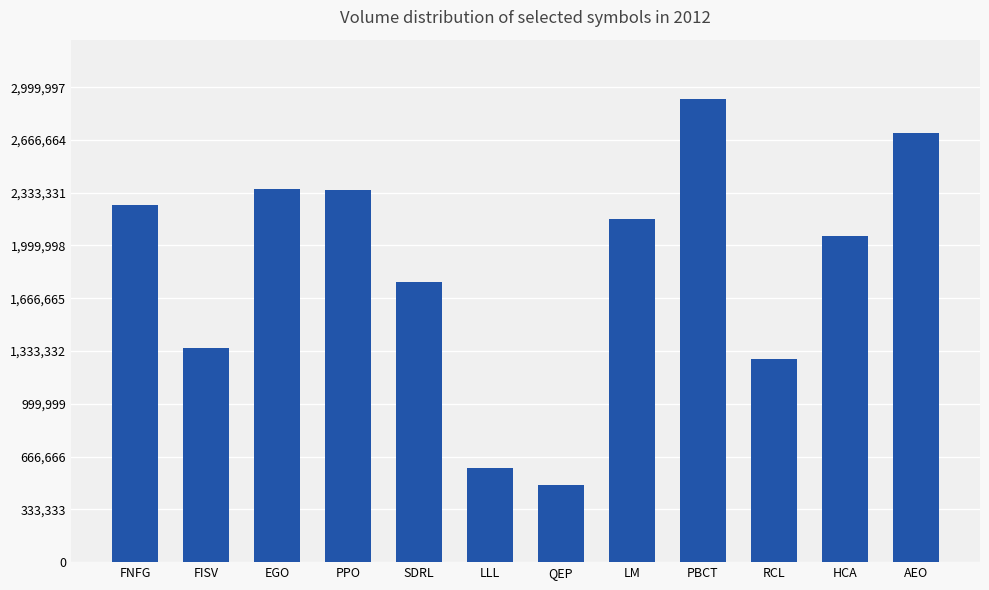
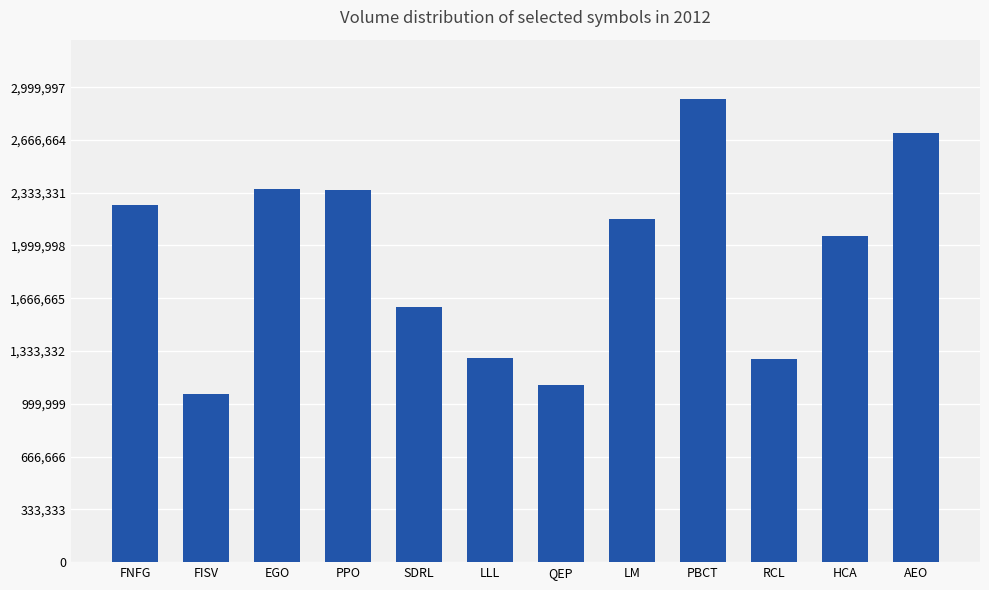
FISV: 1,350,000 -> 1,060,000
SDRL: 1,770,000 -> 1,610,000
LLL: 590,000 -> 1,290,000
QEP: 490,000 -> 1,120,000
